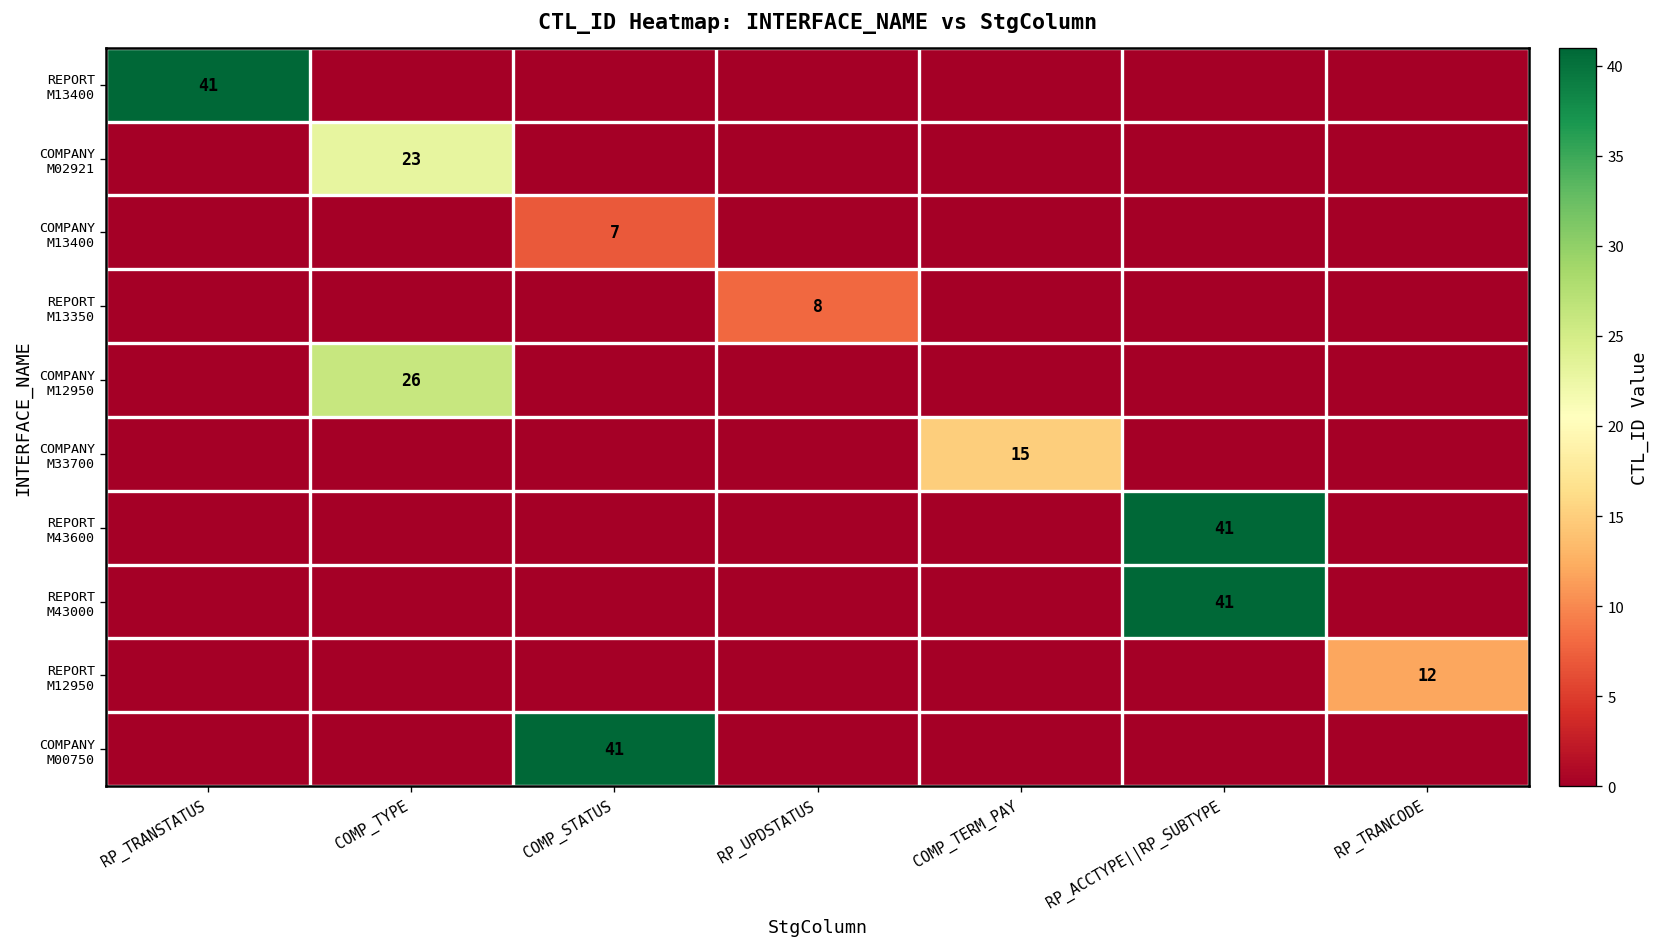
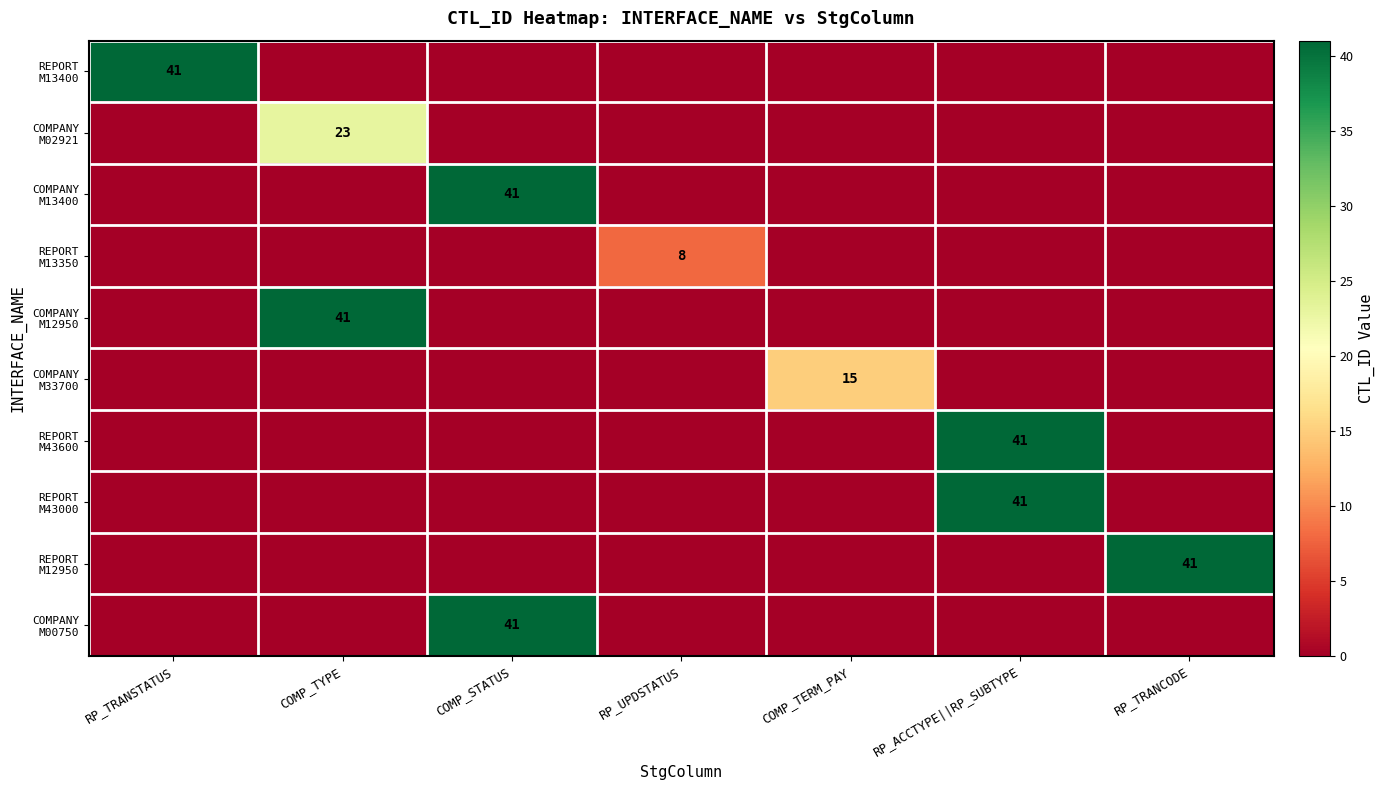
COMPANY M13400, COMP_STATUS: 7 -> 41
COMPANY M12950, COMP_TYPE: 26 -> 41
REPORT M12950, RP_TRANCODE: 12 -> 41
